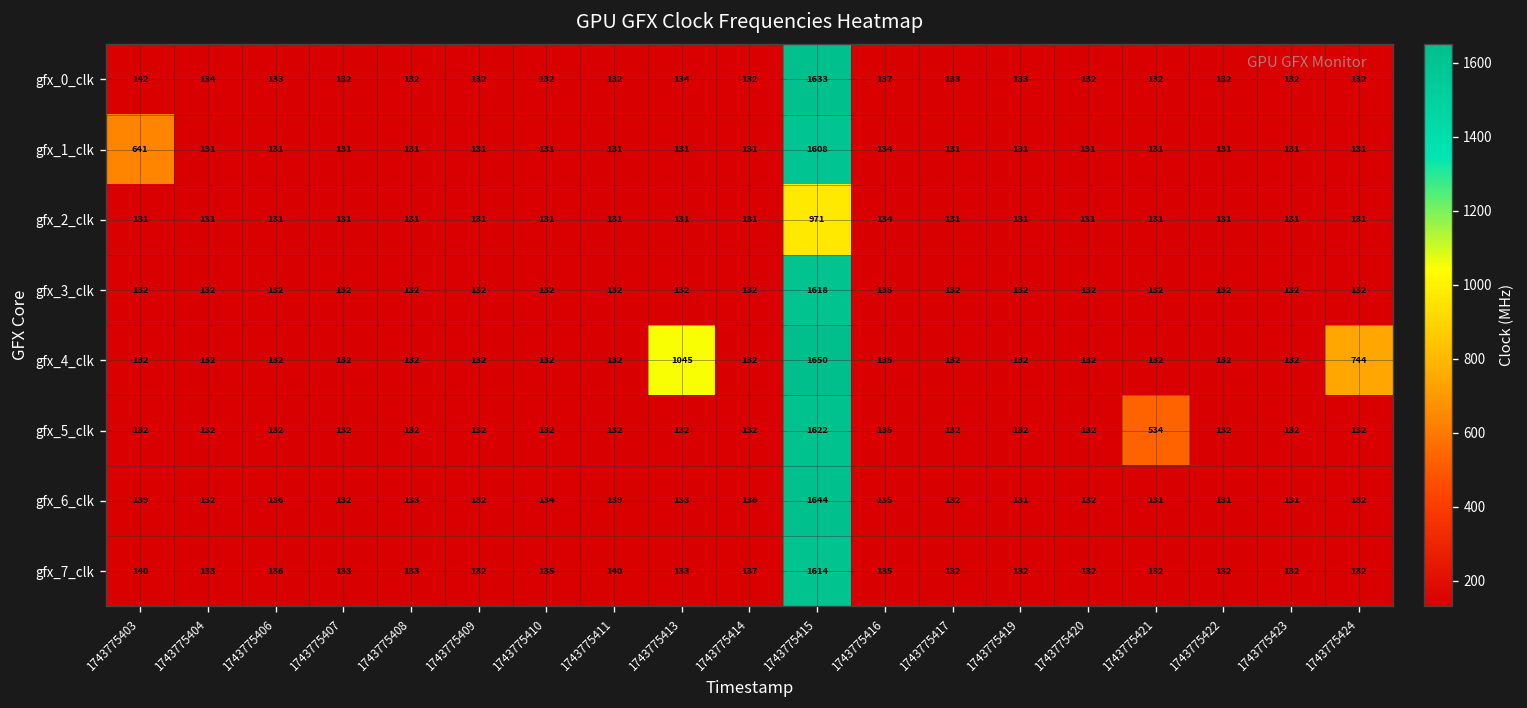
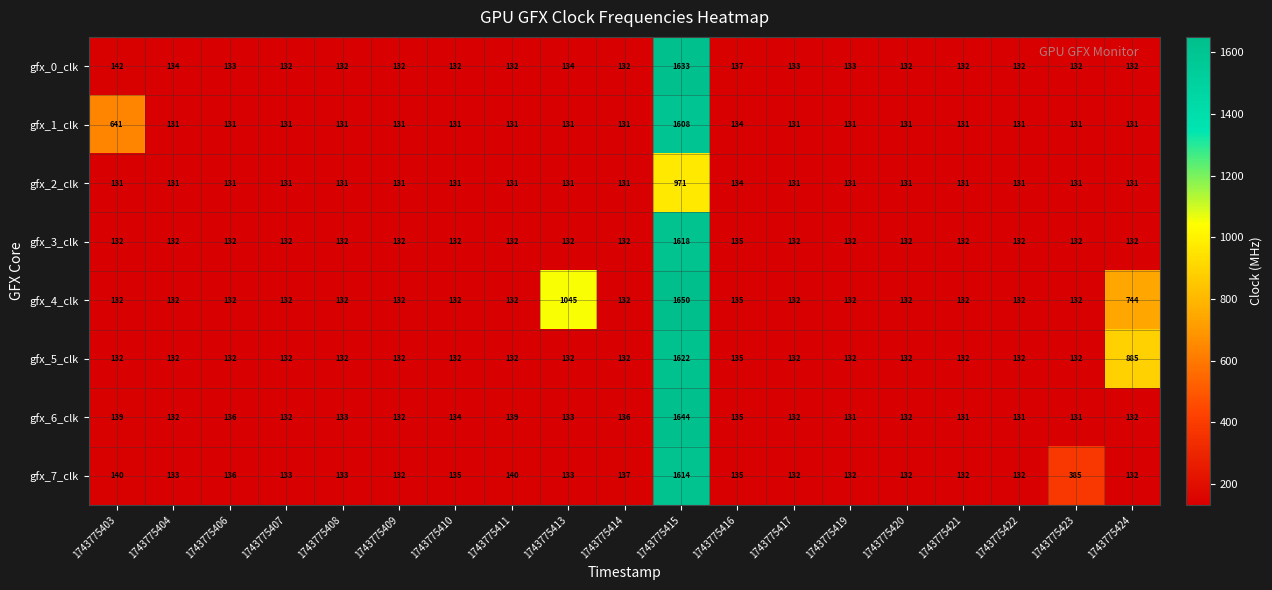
gfx_5_clk, 1743775421: 534 -> 132
gfx_5_clk, 1743775424: 132 -> 885
gfx_7_clk, 1743775423: 132 -> 385
